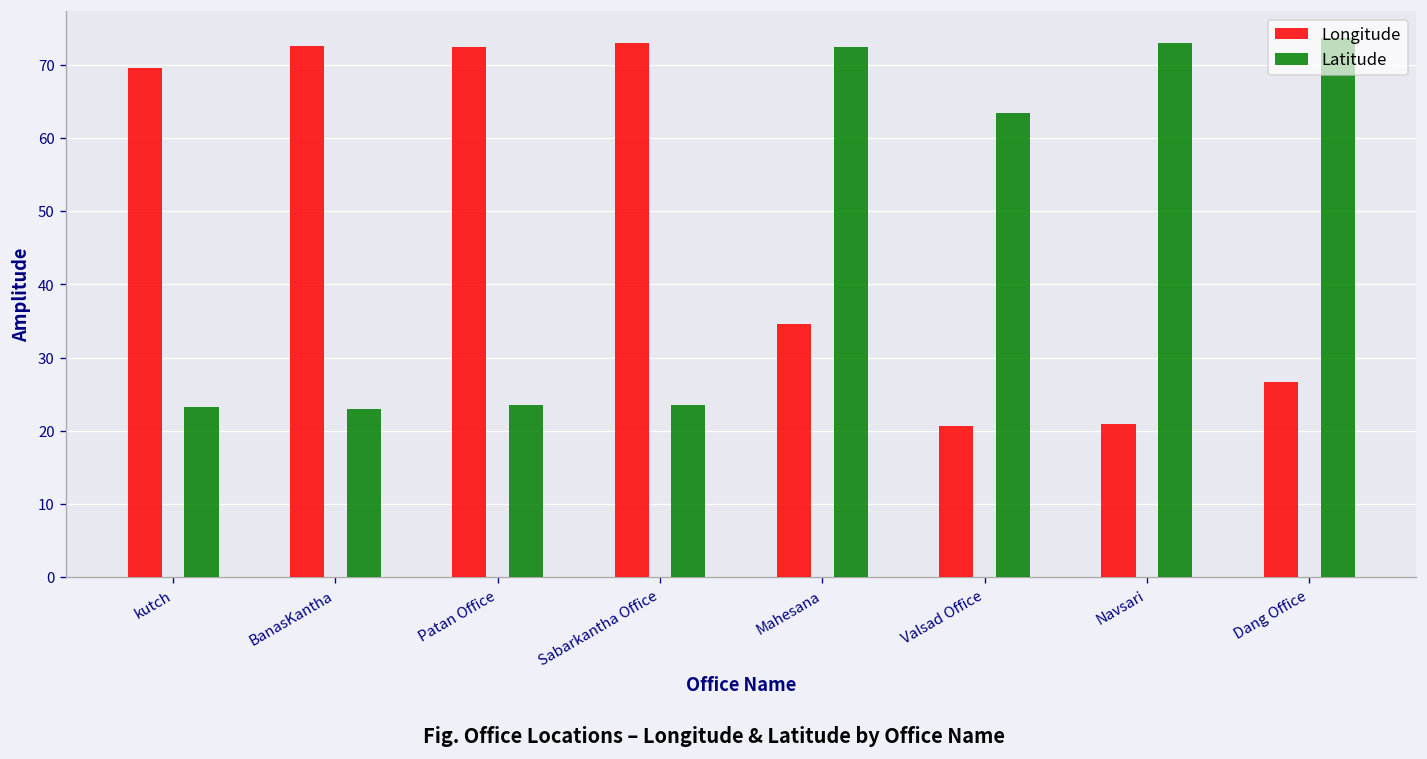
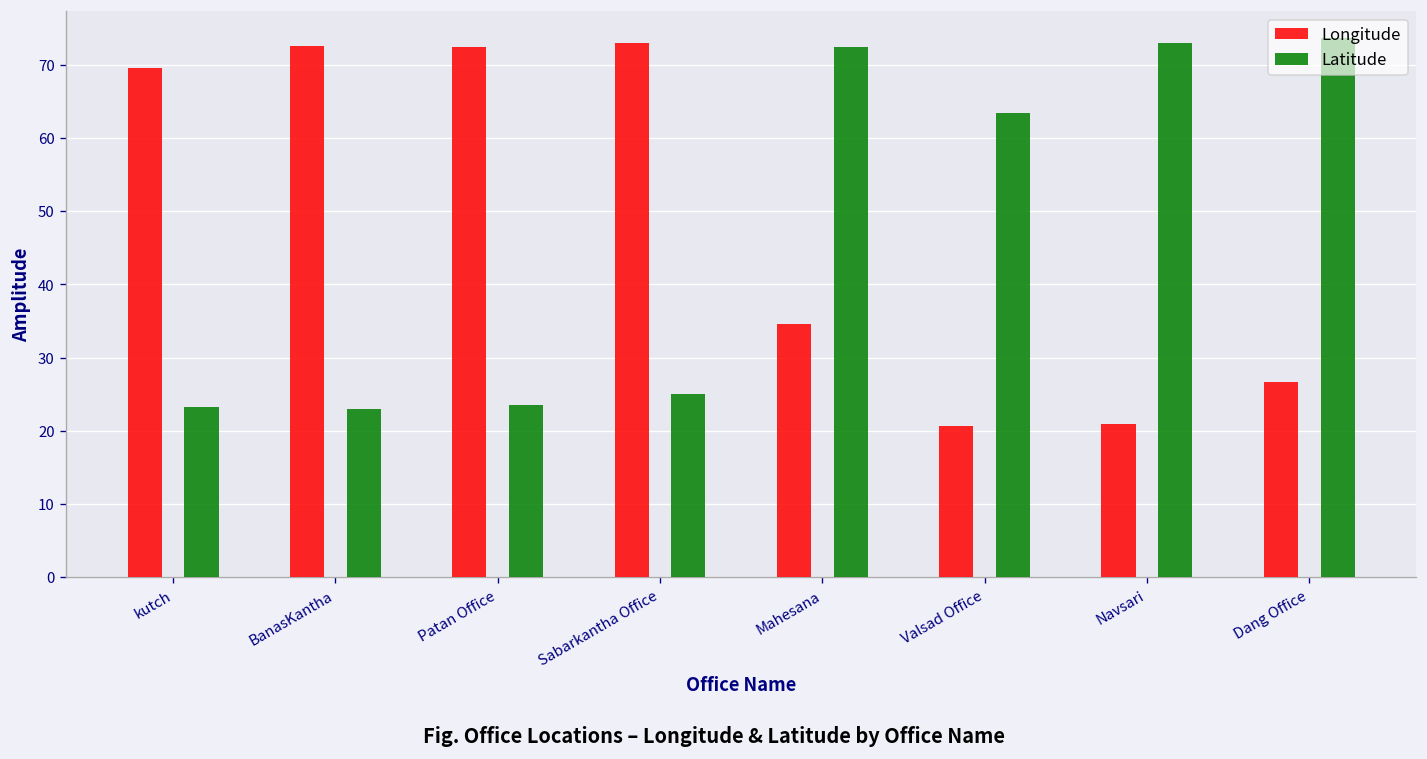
Latitude, Sabarkantha Office: 24 -> 25
